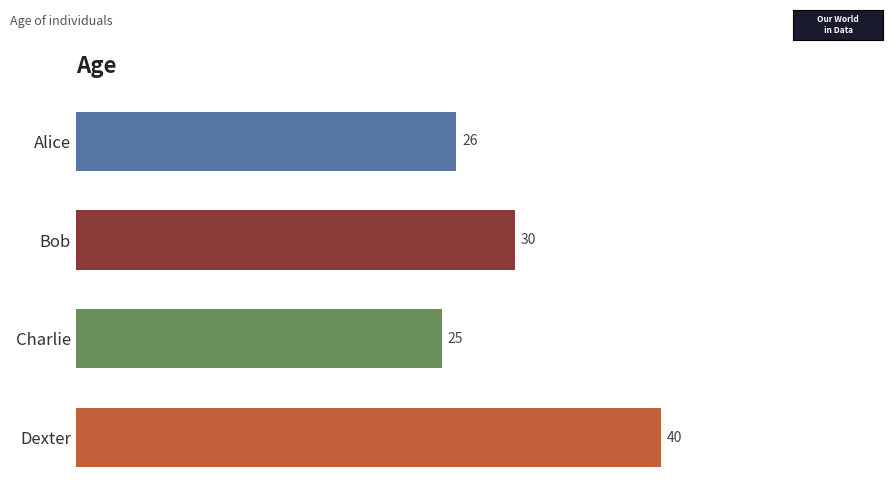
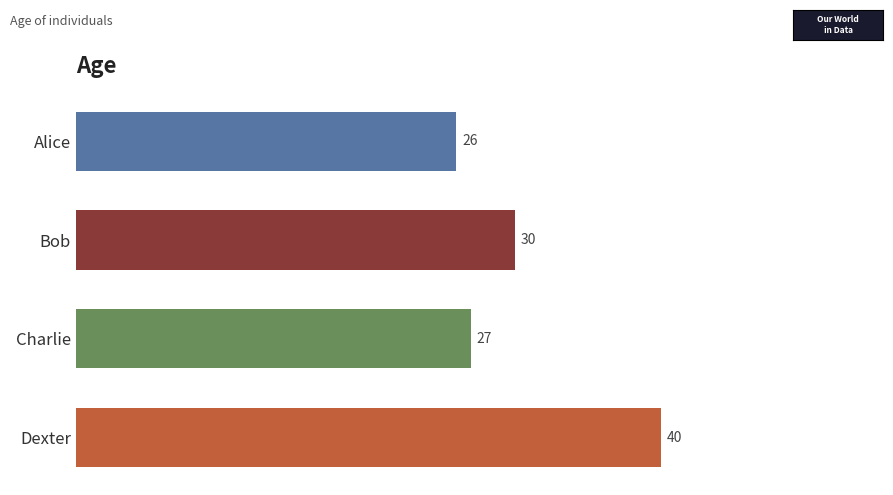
Charlie: 25 -> 27
